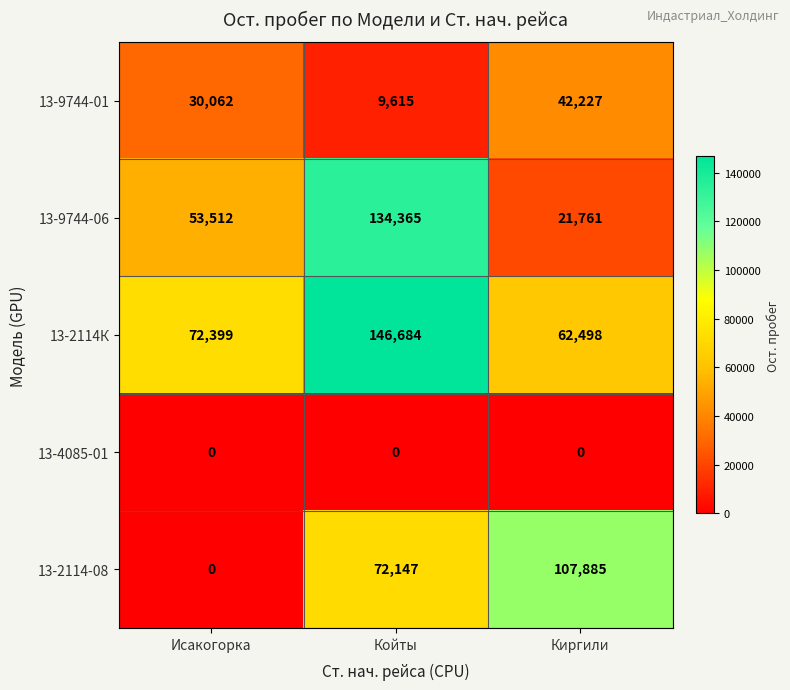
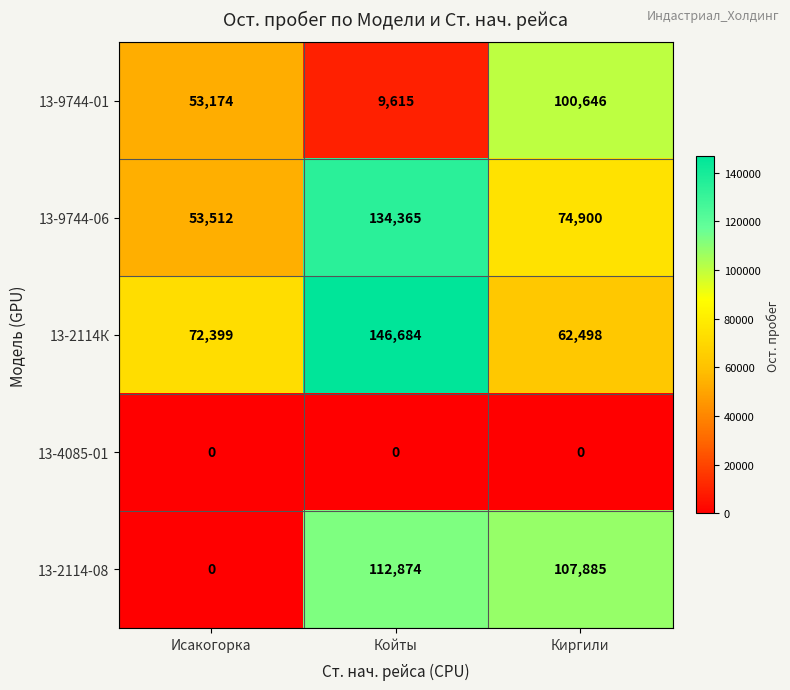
13-9744-01, Исакогорка: 30,062 -> 53,174
13-9744-01, Киргили: 42,227 -> 100,646
13-9744-06, Киргили: 21,761 -> 74,900
13-2114-08, Койты: 72,147 -> 112,874
